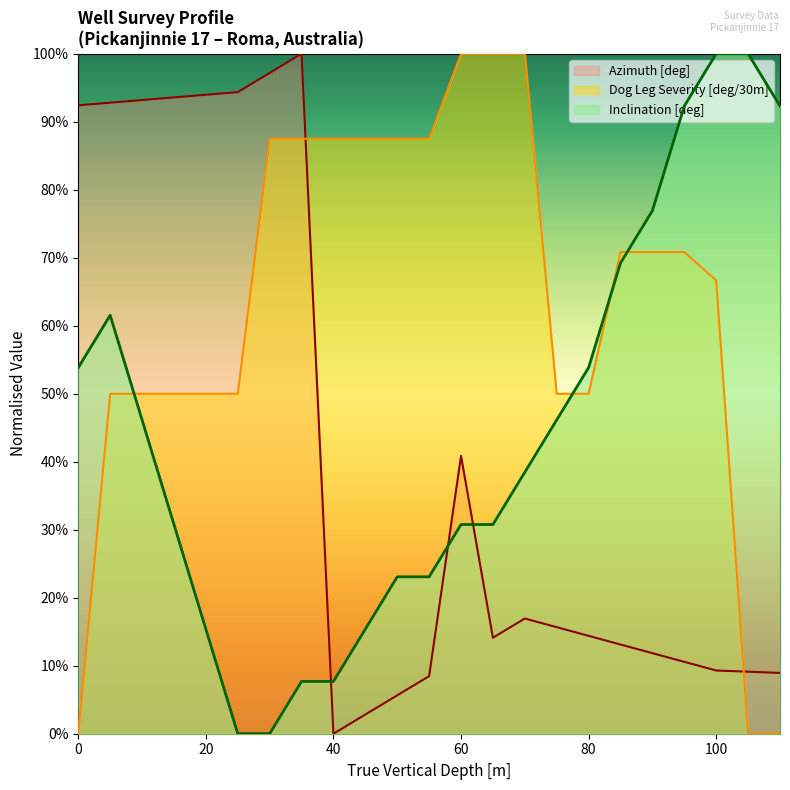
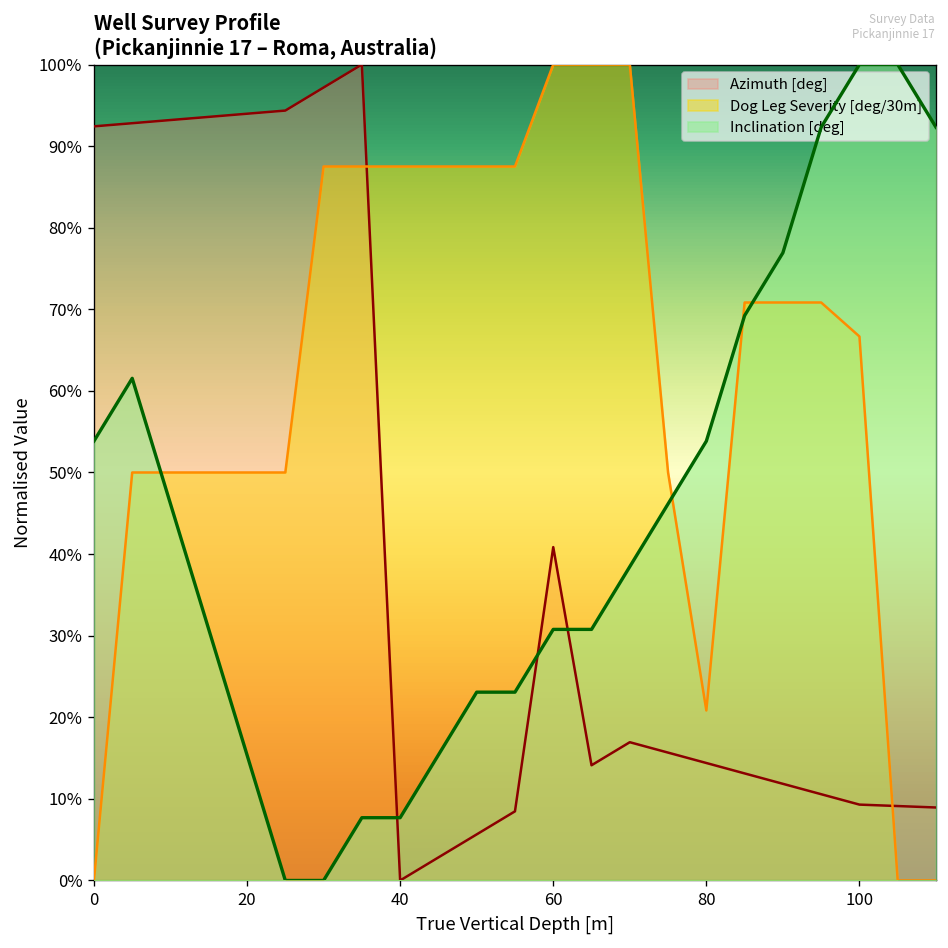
Dog Leg Severity [deg/30m], 80: 50% -> 21%
